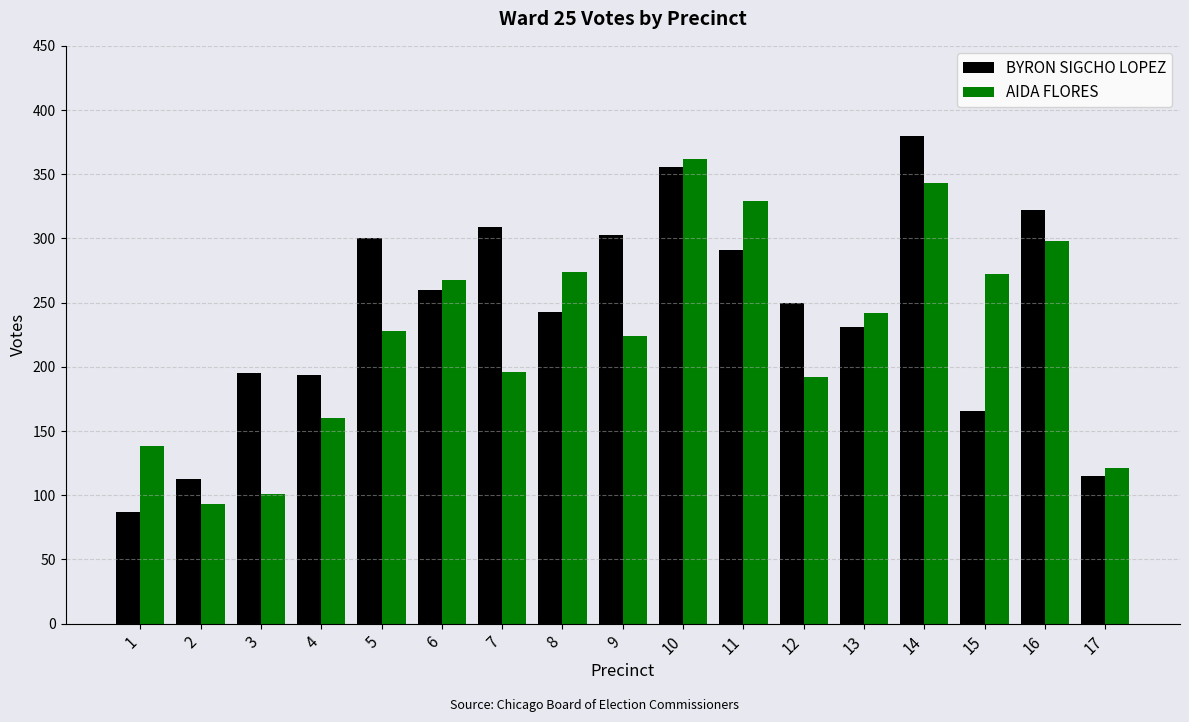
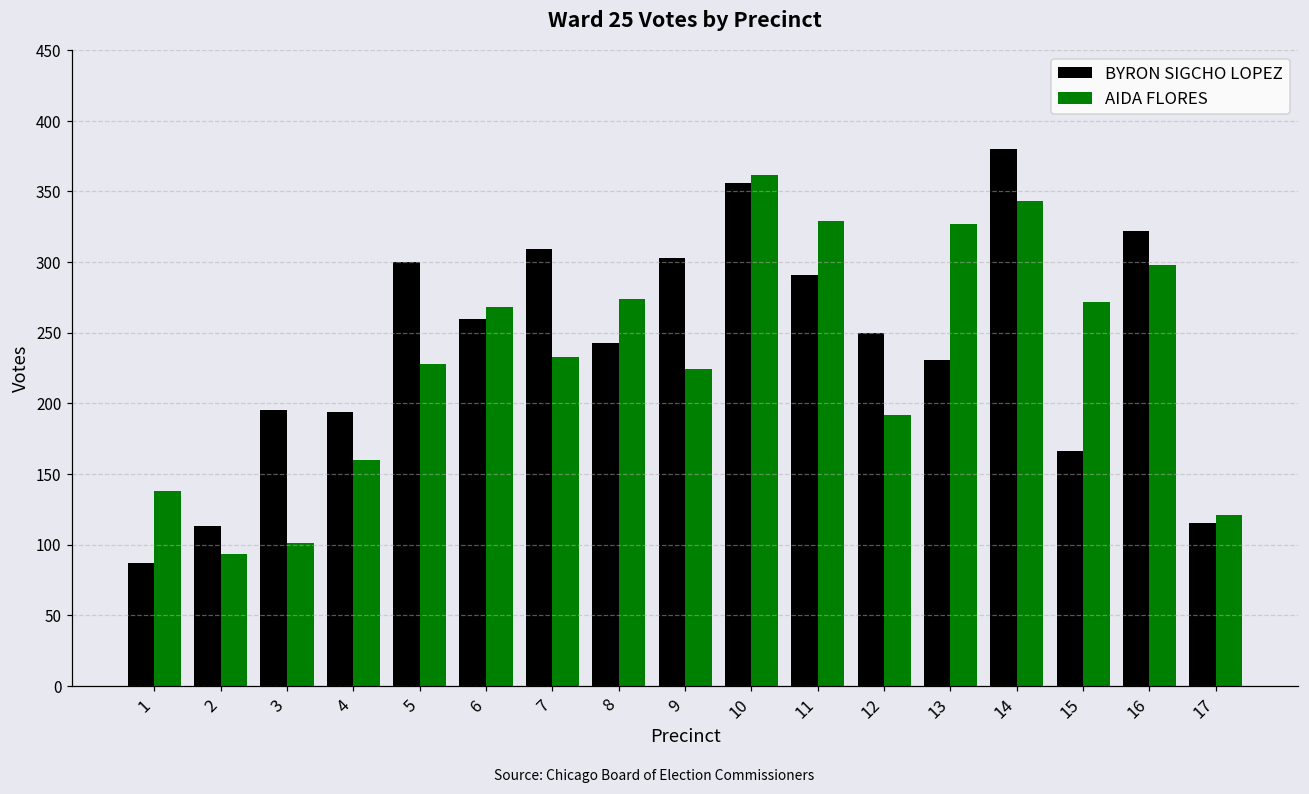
AIDA FLORES, 7: 196 -> 233
AIDA FLORES, 13: 242 -> 327
